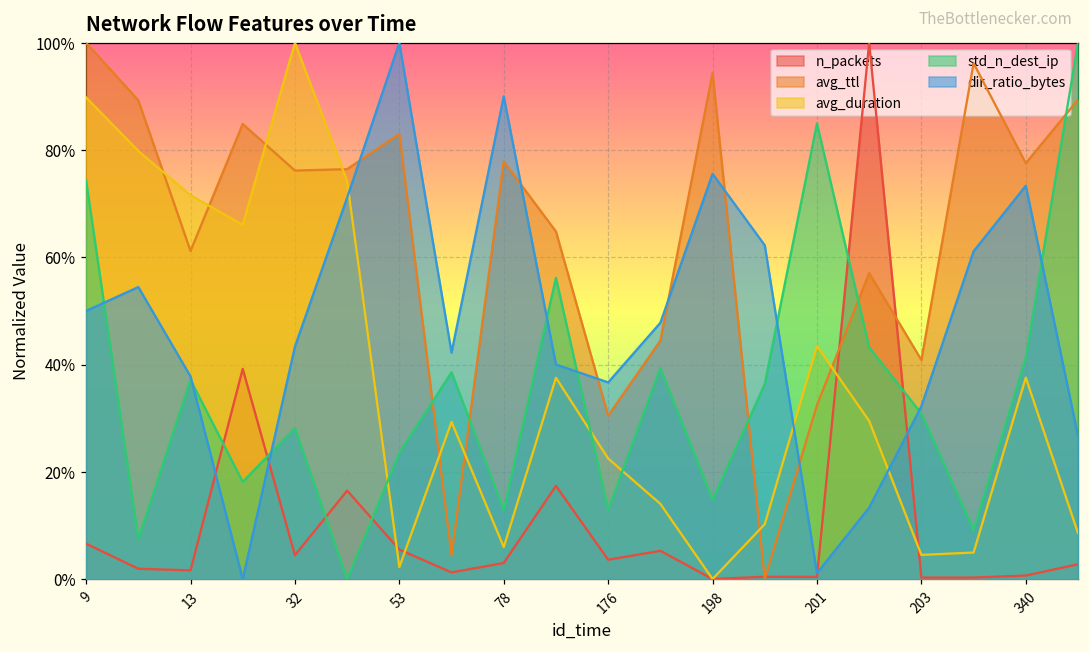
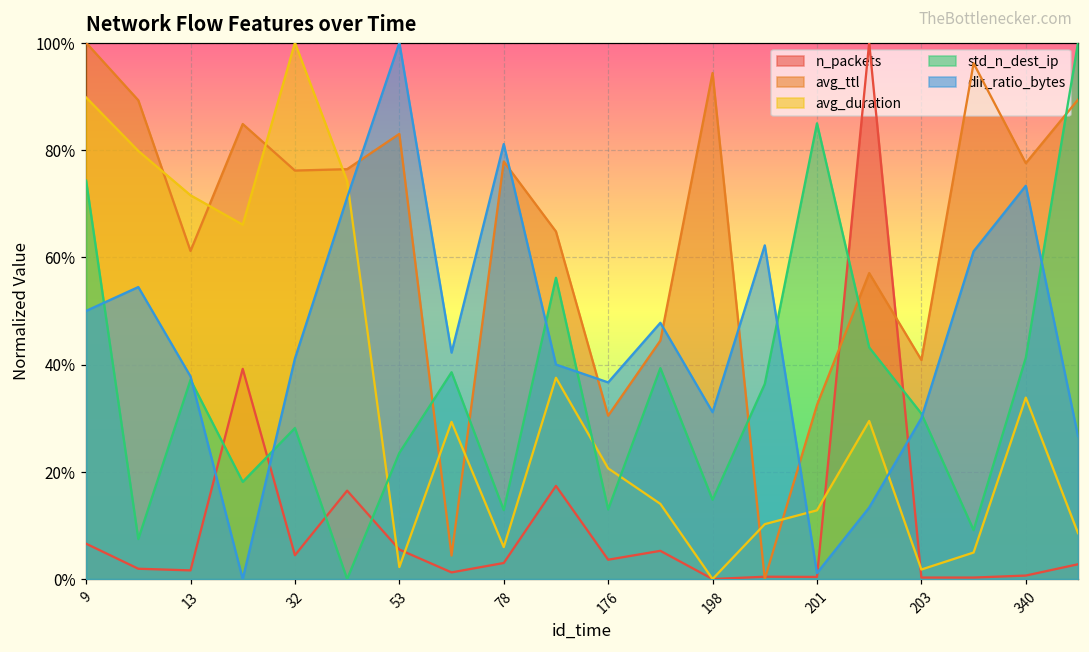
dir_ratio_bytes, 32: 43% -> 41%
dir_ratio_bytes, 78: 90% -> 81%
avg_duration, 176: 22% -> 21%
dir_ratio_bytes, 198: 76% -> 31%
avg_duration, 201: 43% -> 13%
avg_duration, 203: 5% -> 2%
dir_ratio_bytes, 203: 32% -> 30%
avg_duration, 340: 38% -> 34%
